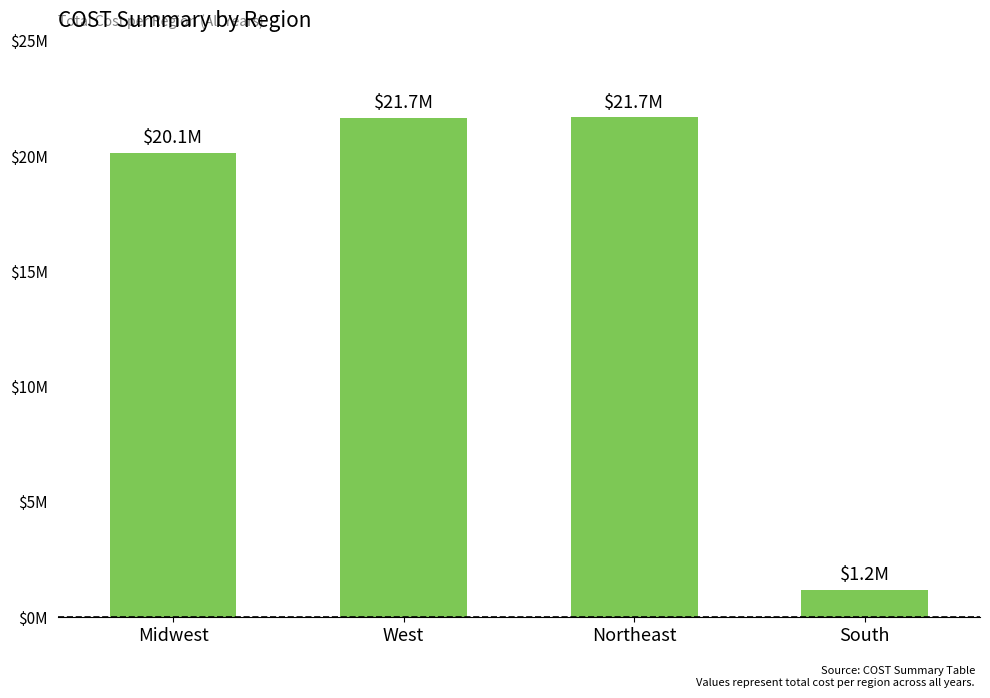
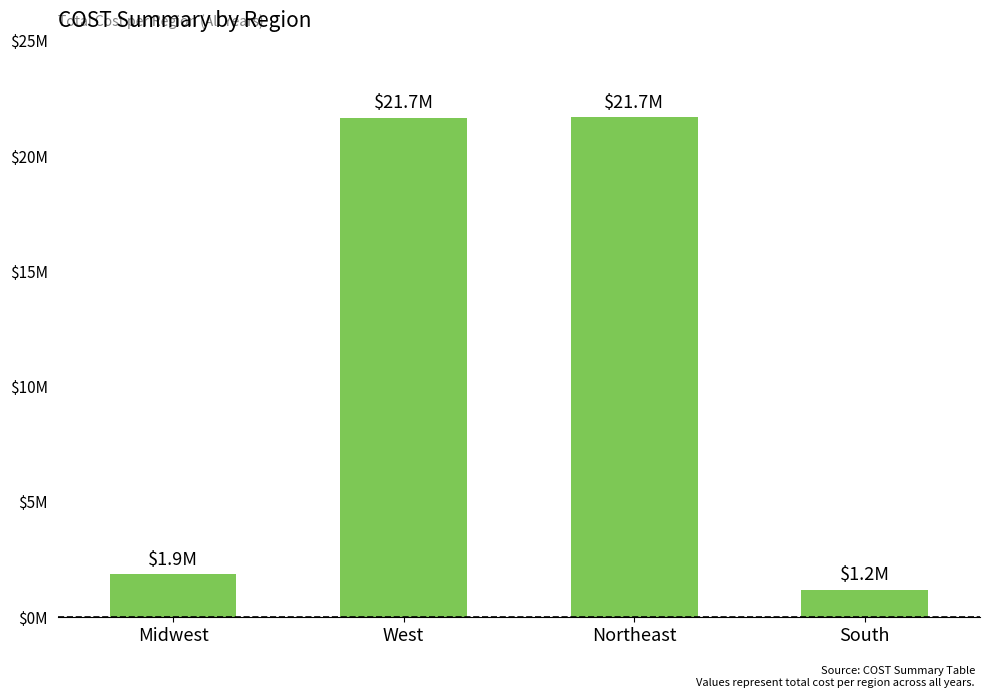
Midwest: $20.1M -> $1.9M
